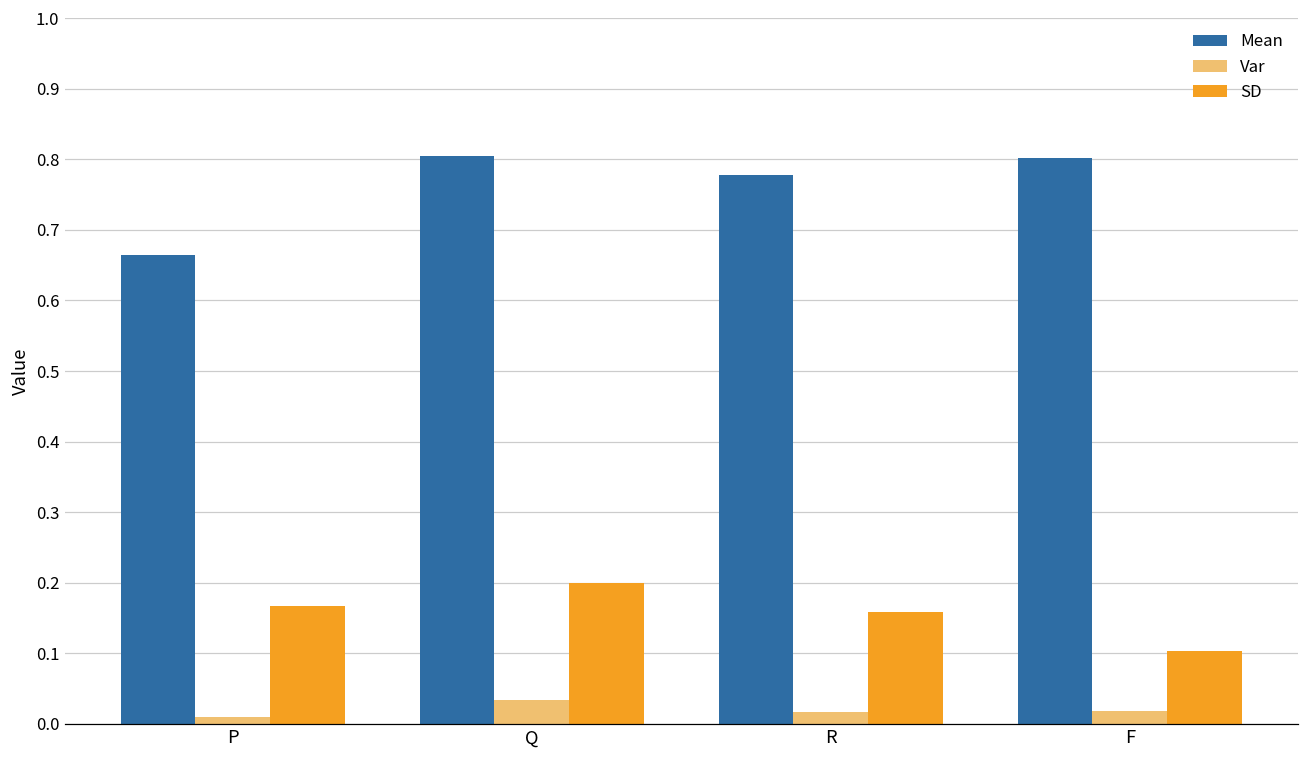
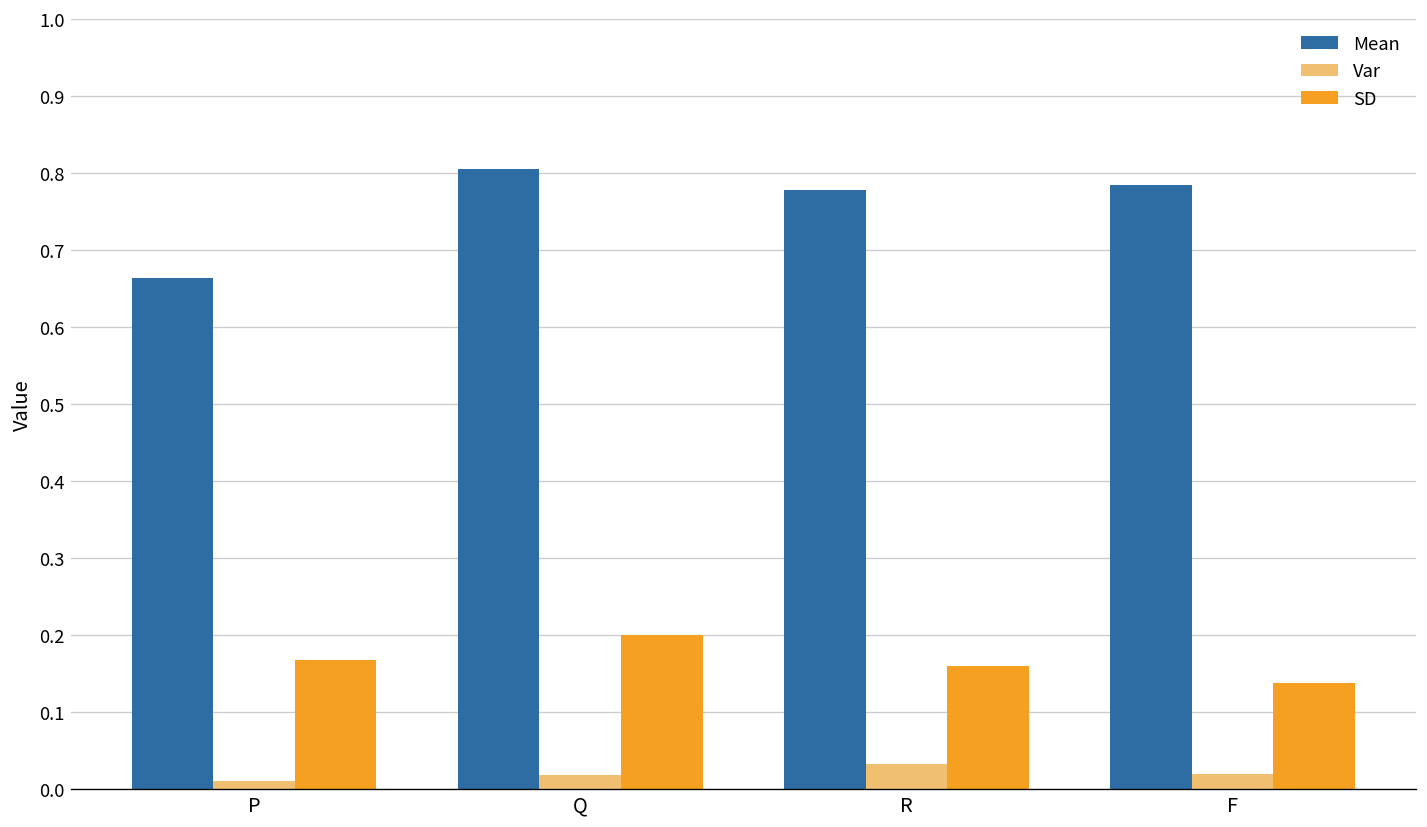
Var, Q: 0.03 -> 0.02
Var, R: 0.02 -> 0.03
Mean, F: 0.80 -> 0.78
SD, F: 0.10 -> 0.14
